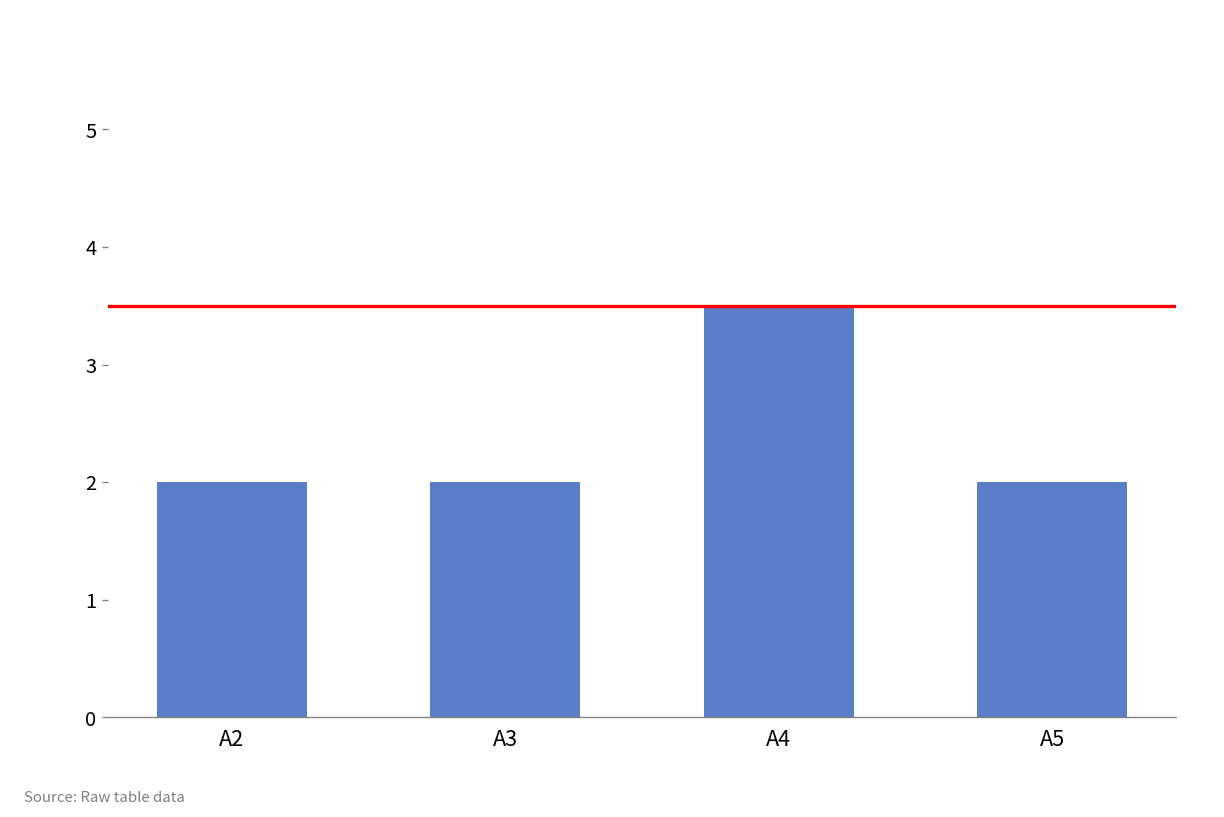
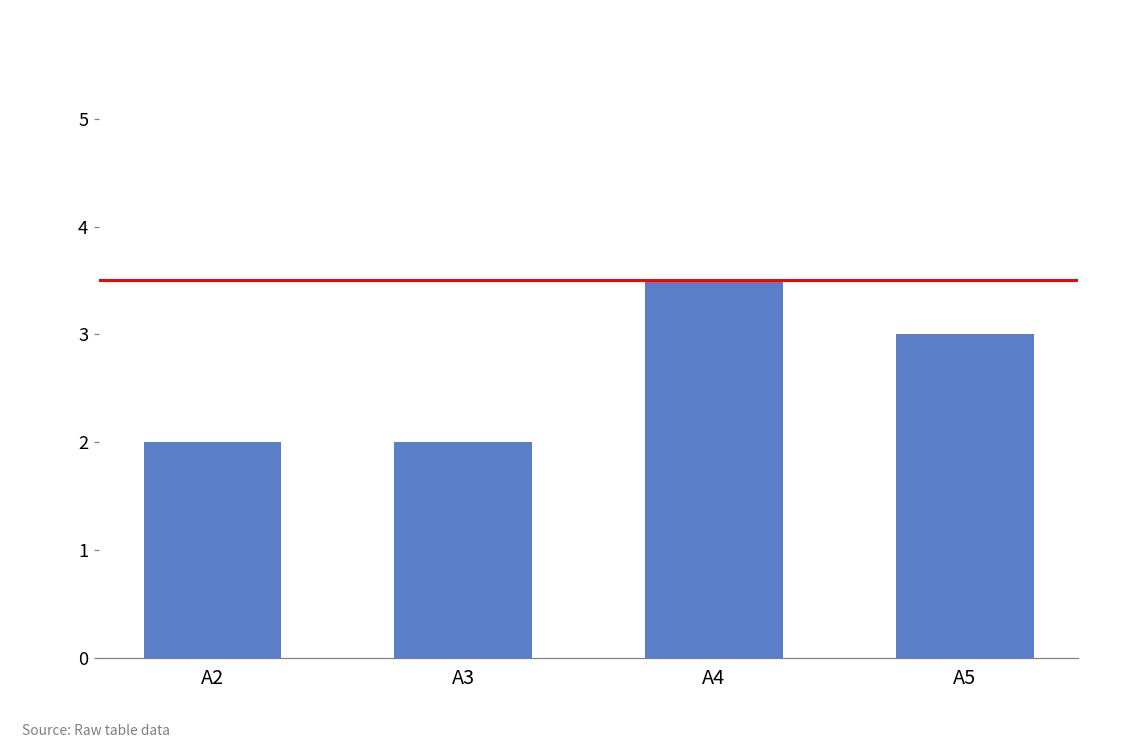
A5: 2 -> 3
